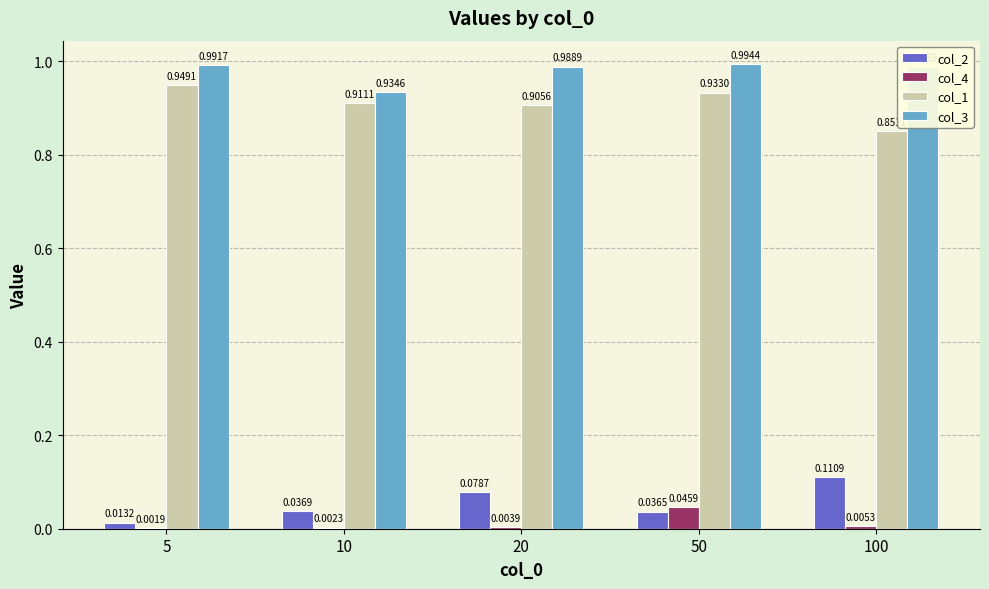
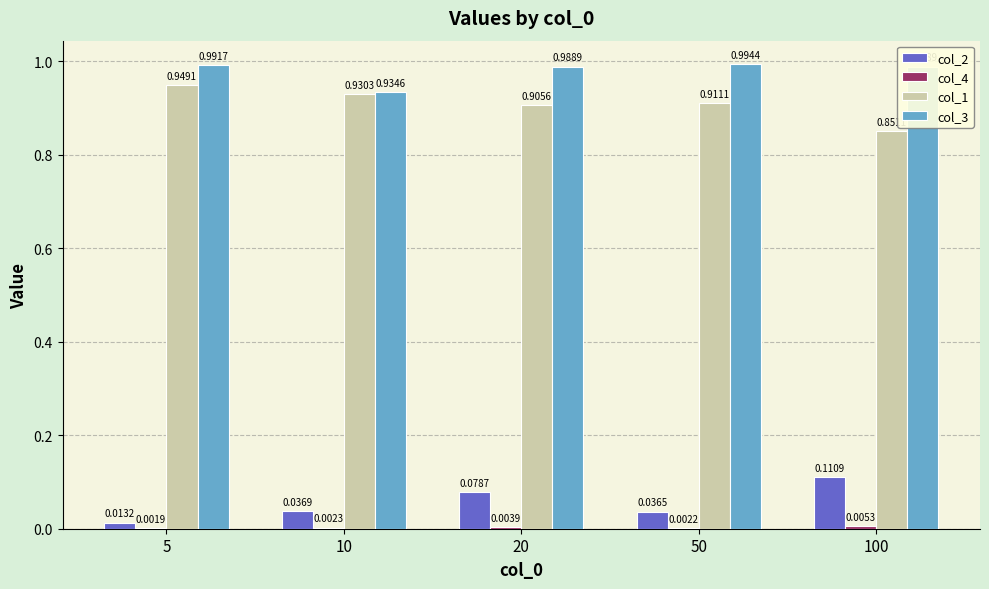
col_1, 10: 0.9111 -> 0.9303
col_4, 50: 0.0459 -> 0.0022
col_1, 50: 0.9330 -> 0.9111
